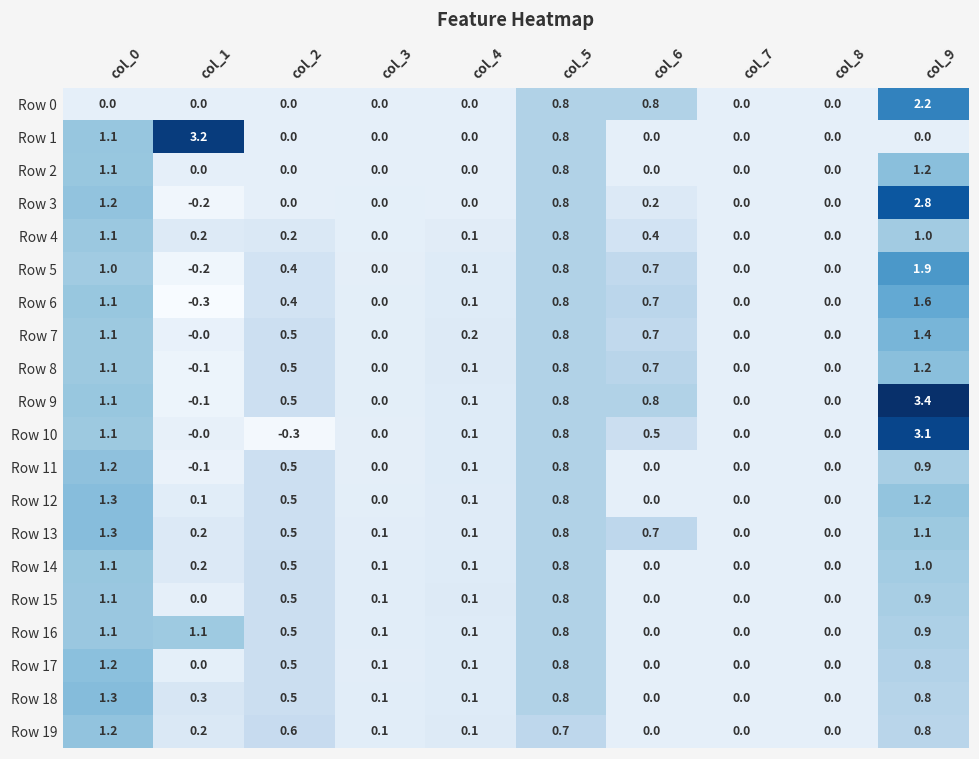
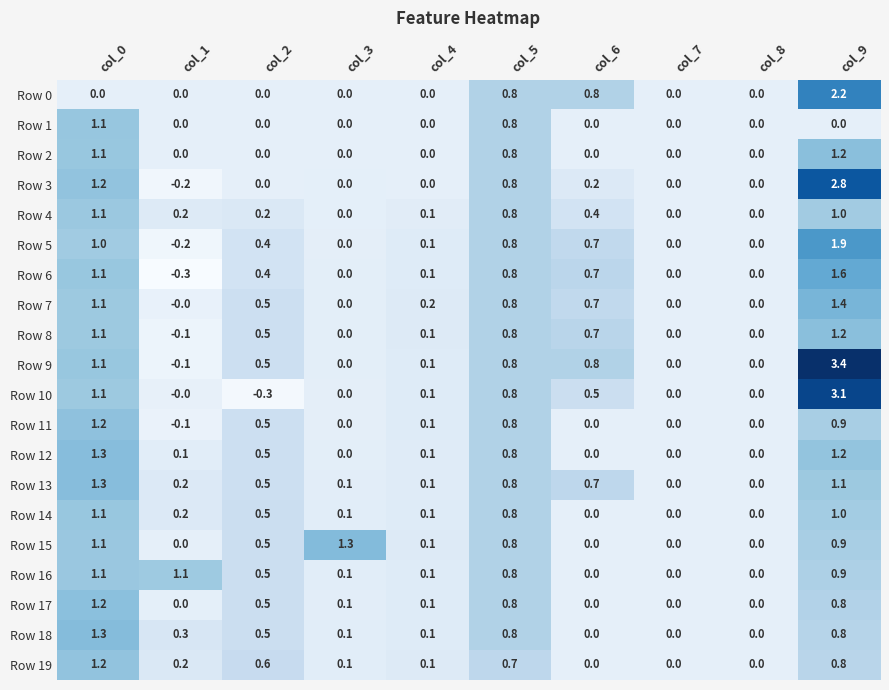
Row 1, col_1: 3.2 -> 0.0
Row 15, col_3: 0.1 -> 1.3
